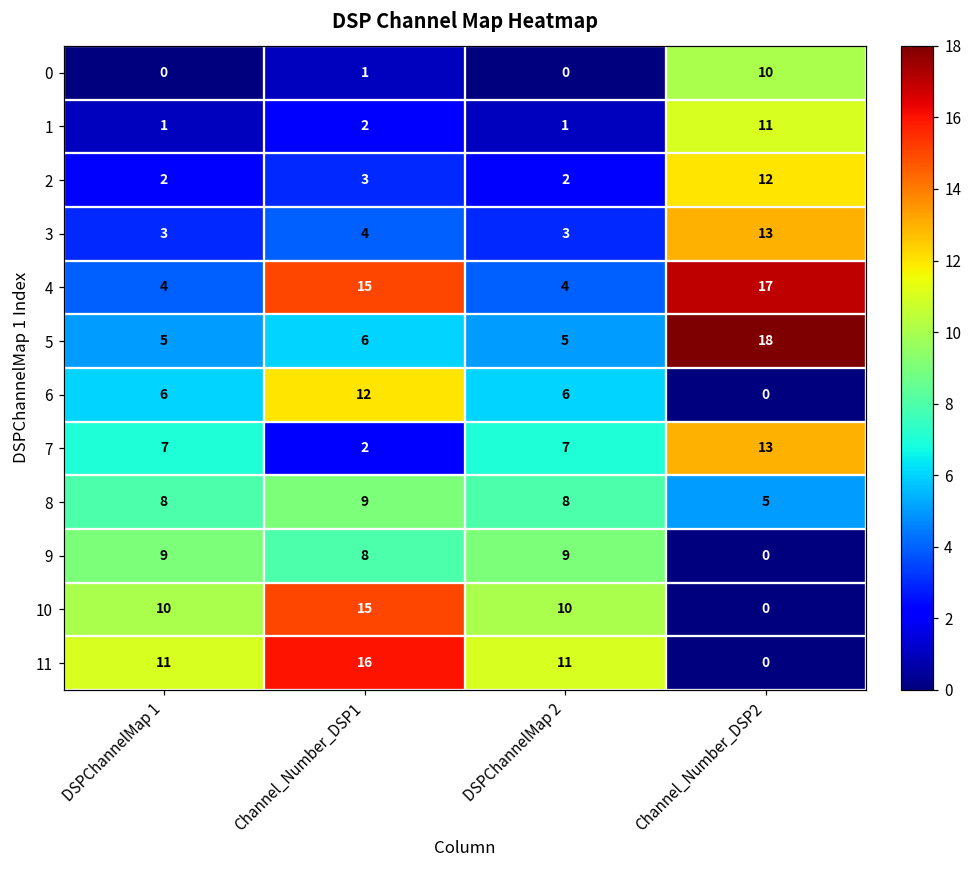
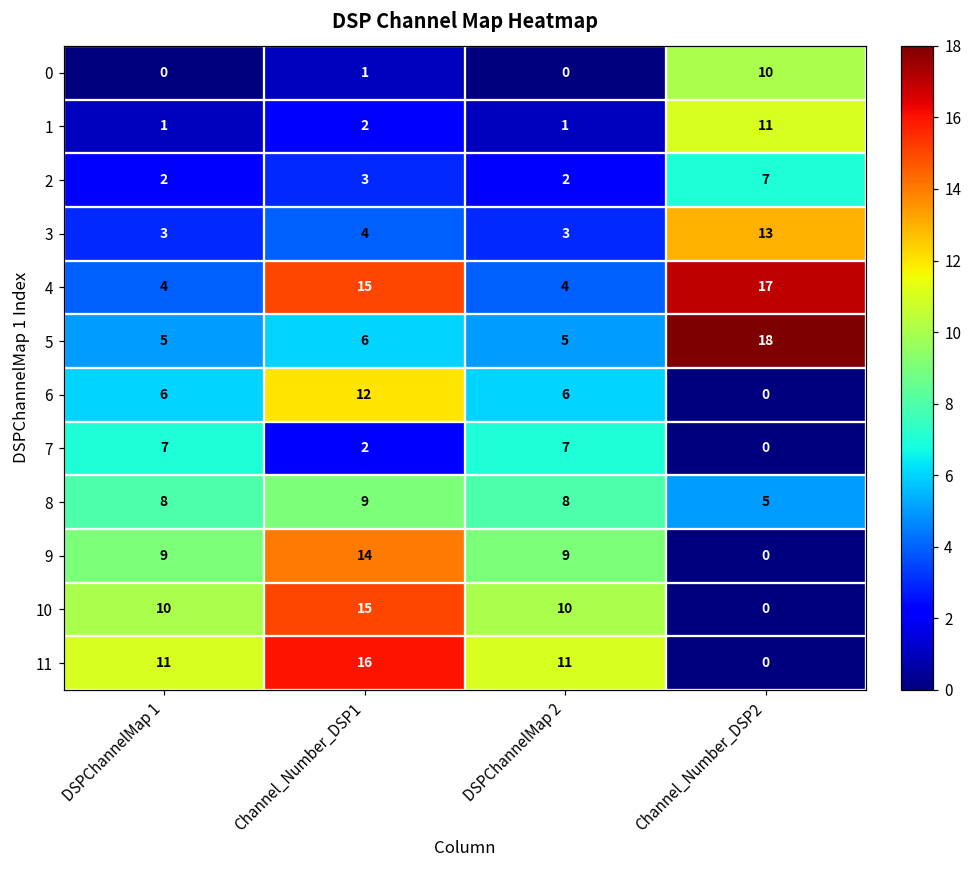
2, Channel_Number_DSP2: 12 -> 7
7, Channel_Number_DSP2: 13 -> 0
9, Channel_Number_DSP1: 8 -> 14
